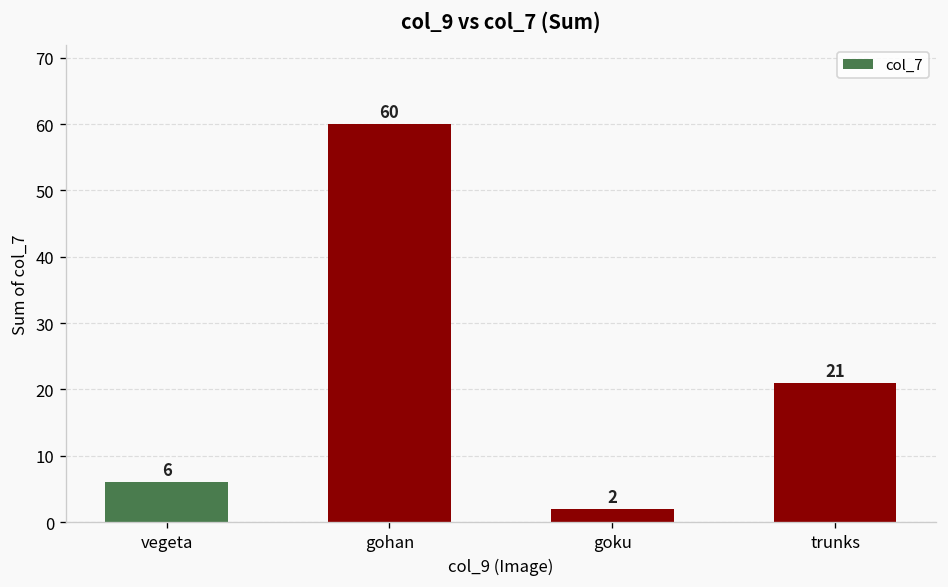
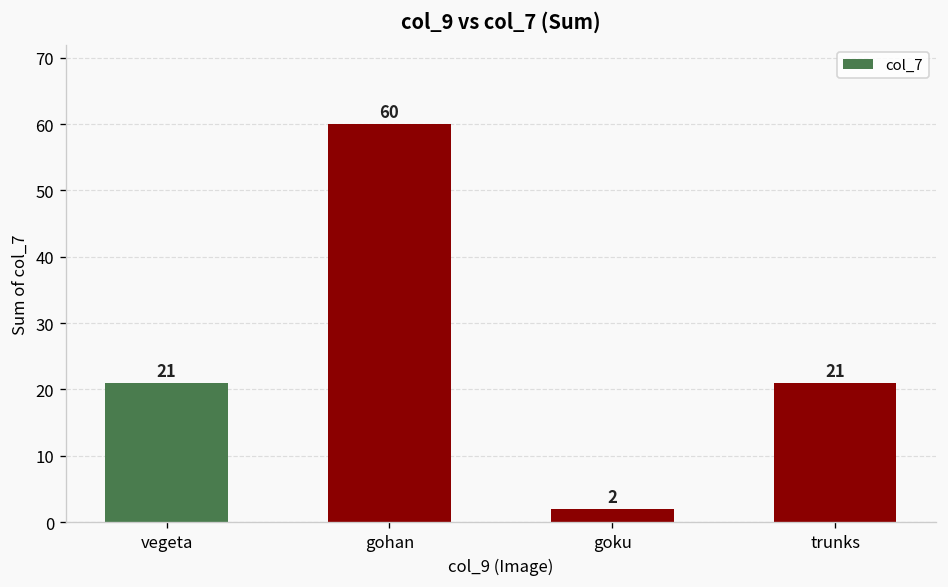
vegeta: 6 -> 21
